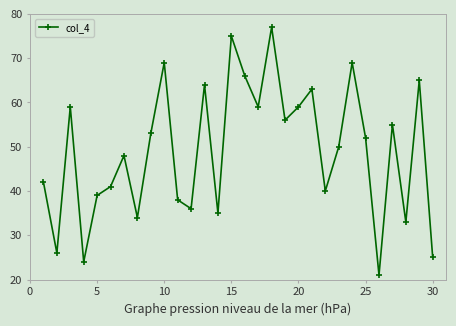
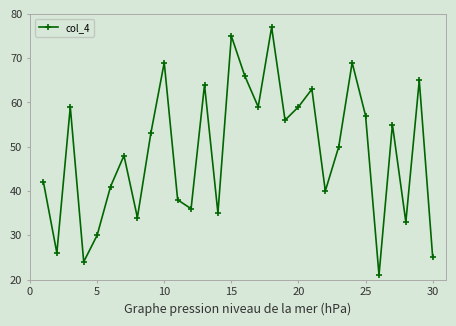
5: 39 -> 30
25: 52 -> 57
